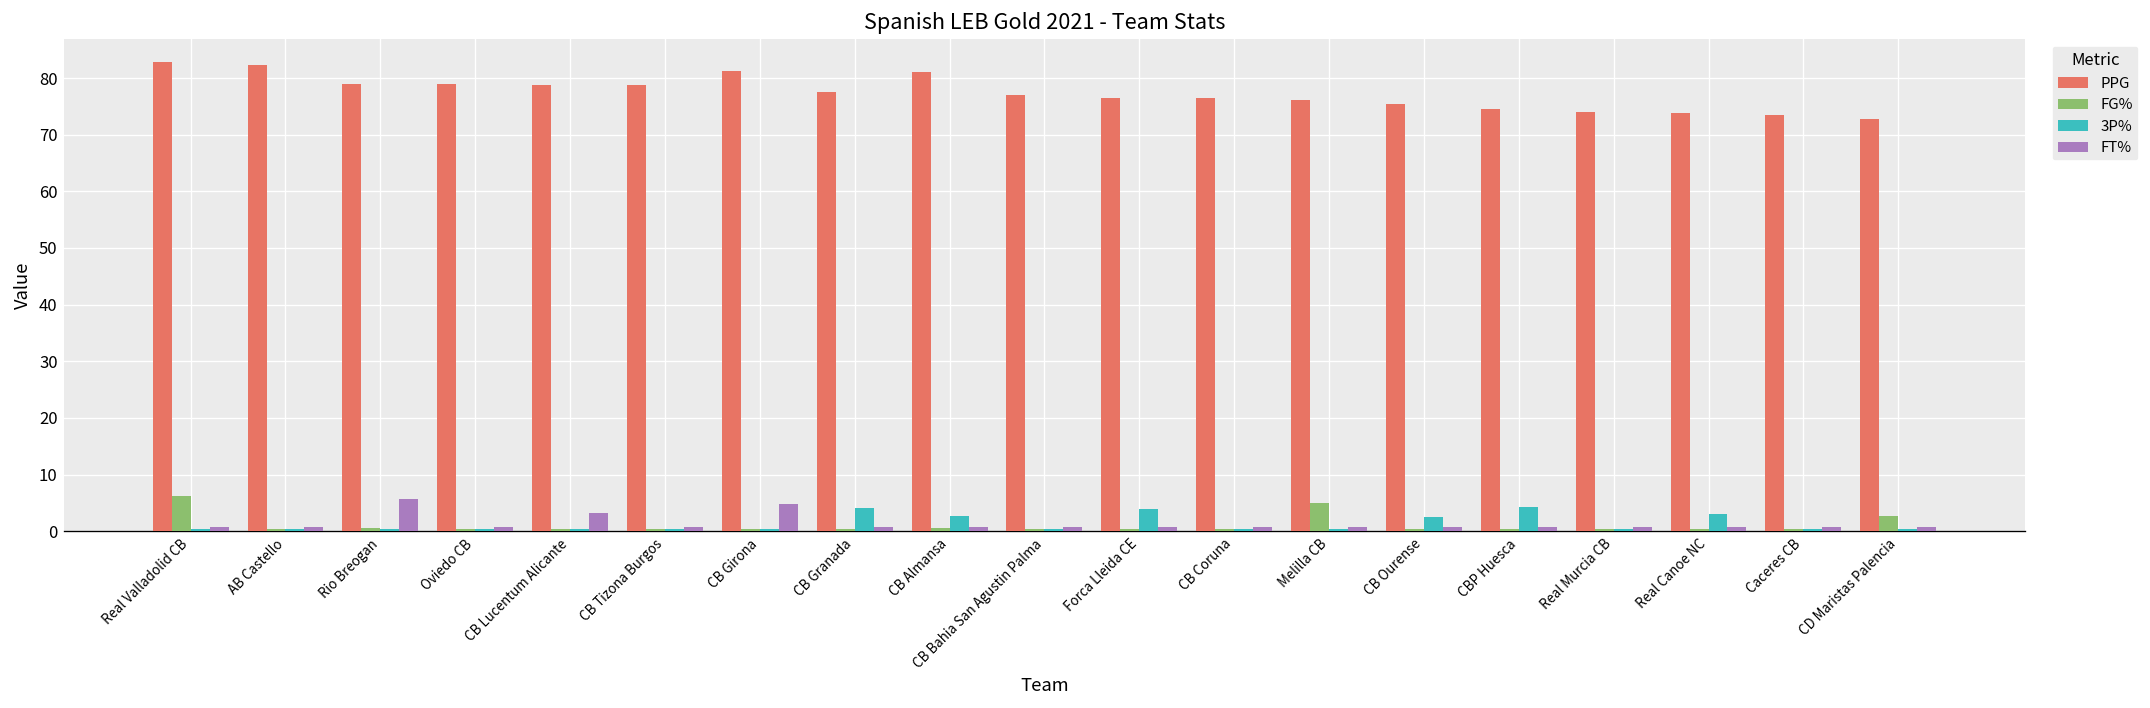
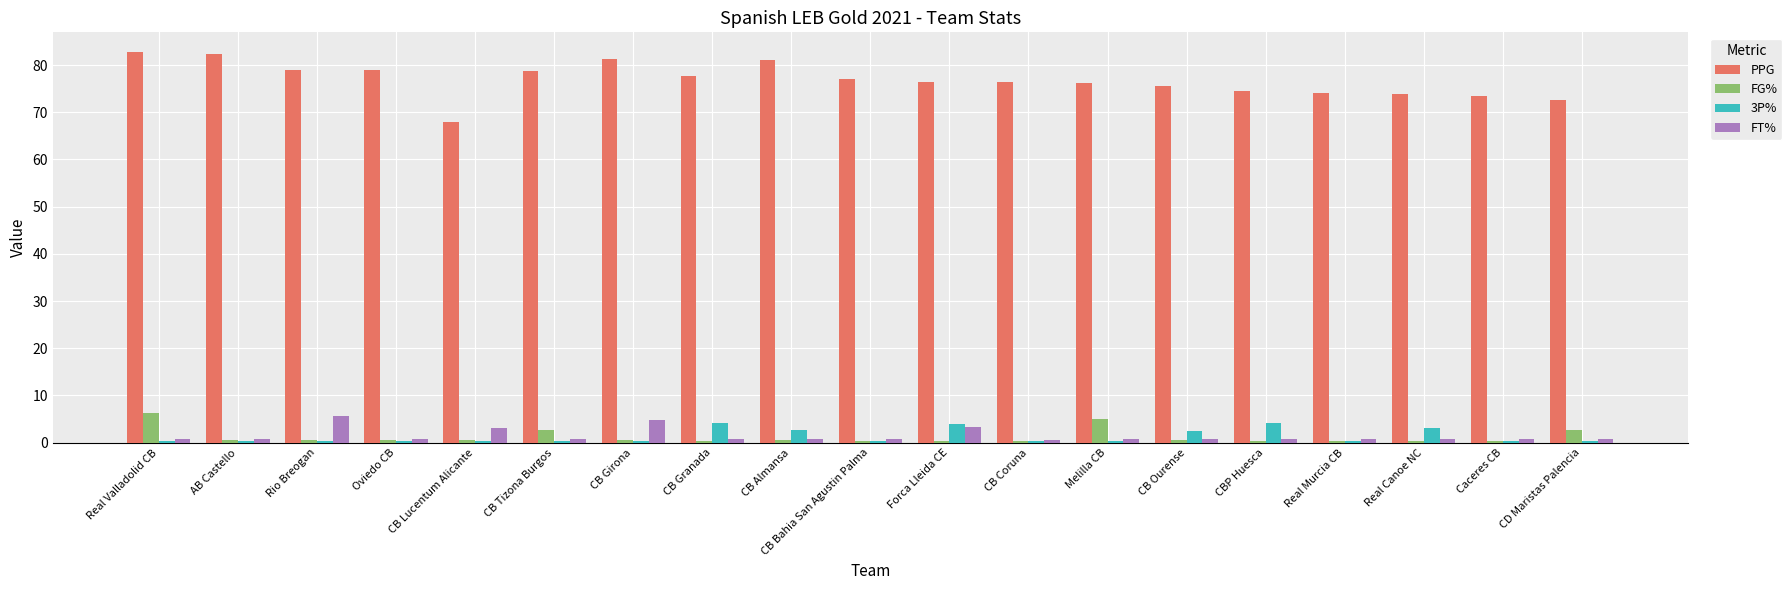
PPG, CB Lucentum Alicante: 79 -> 68
FG%, CB Tizona Burgos: 0 -> 3
FT%, Forca Lleida CE: 1 -> 3
